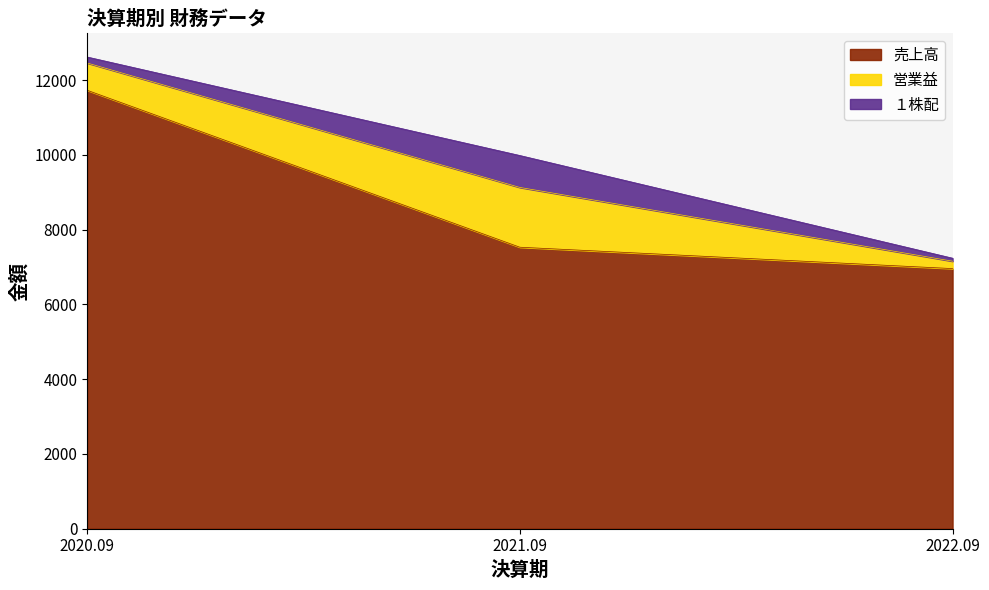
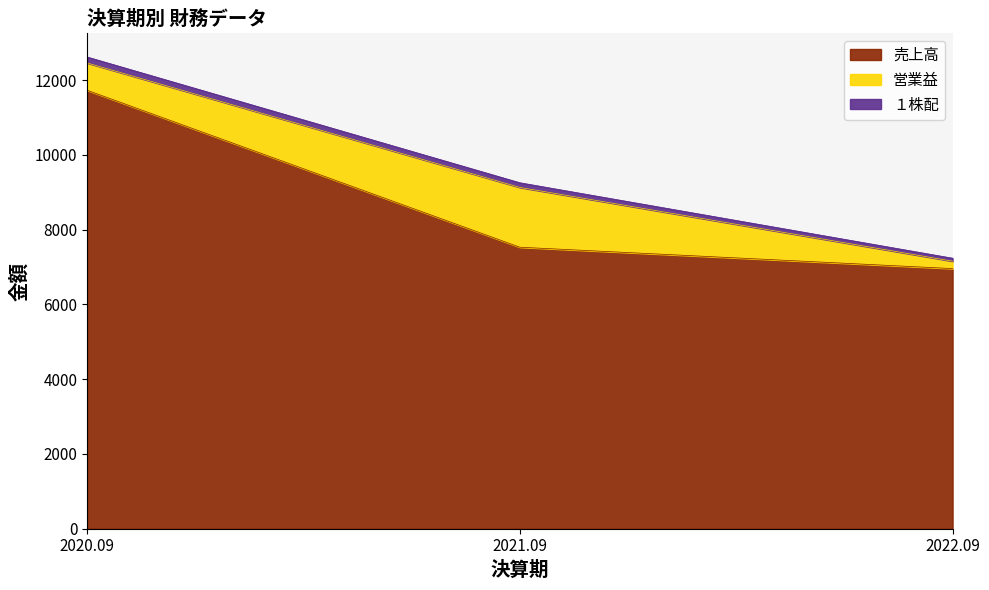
１株配, 2021.09: 900 -> 100
